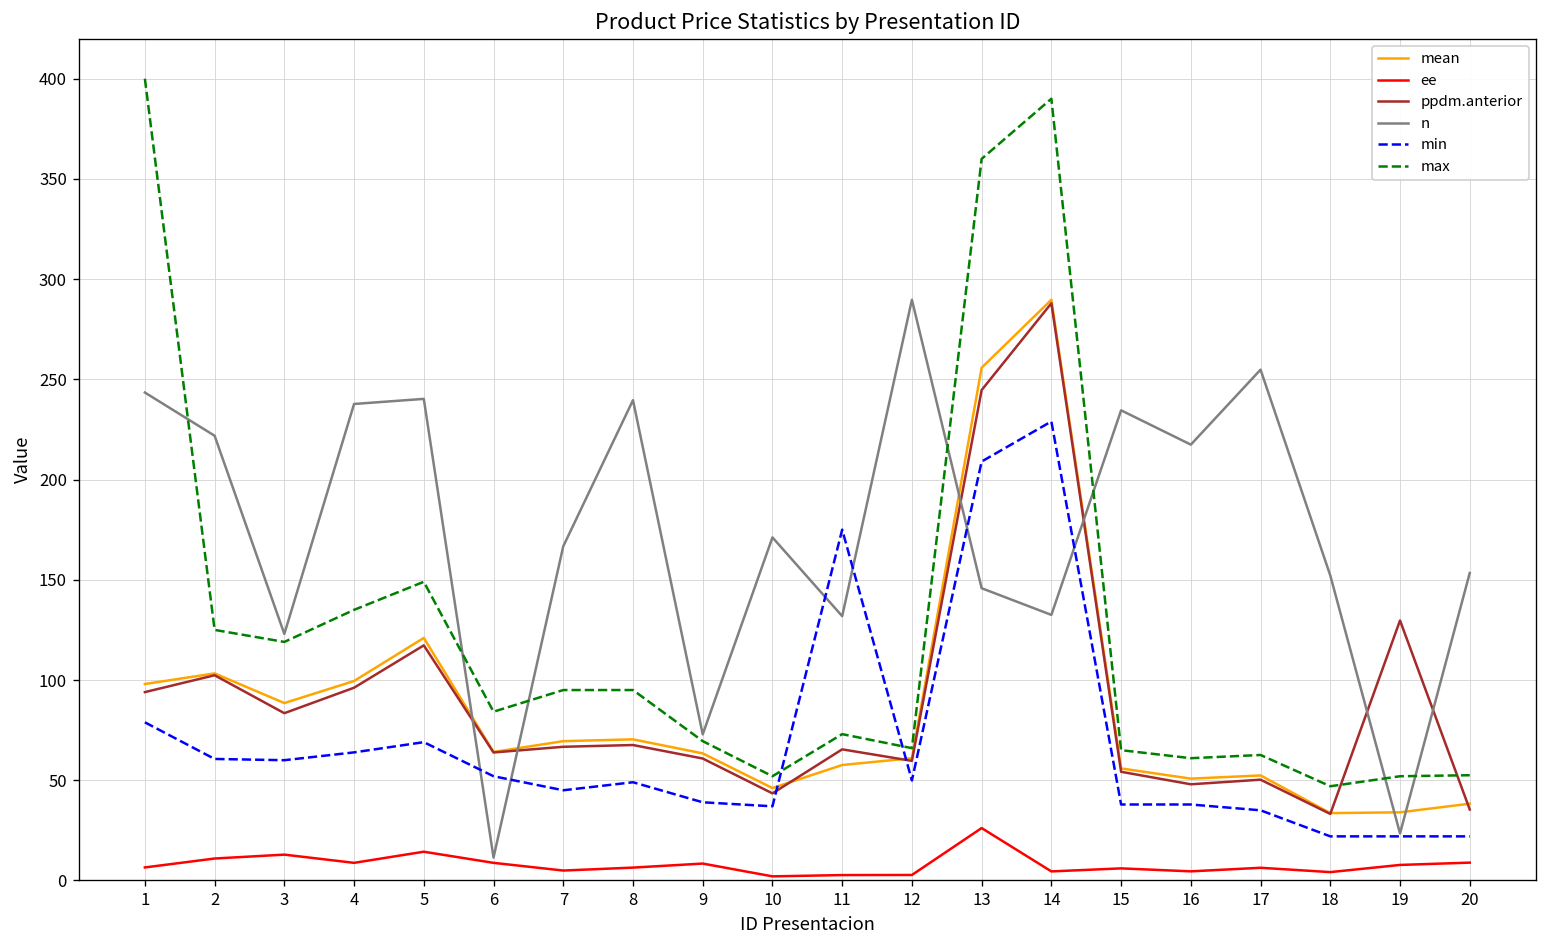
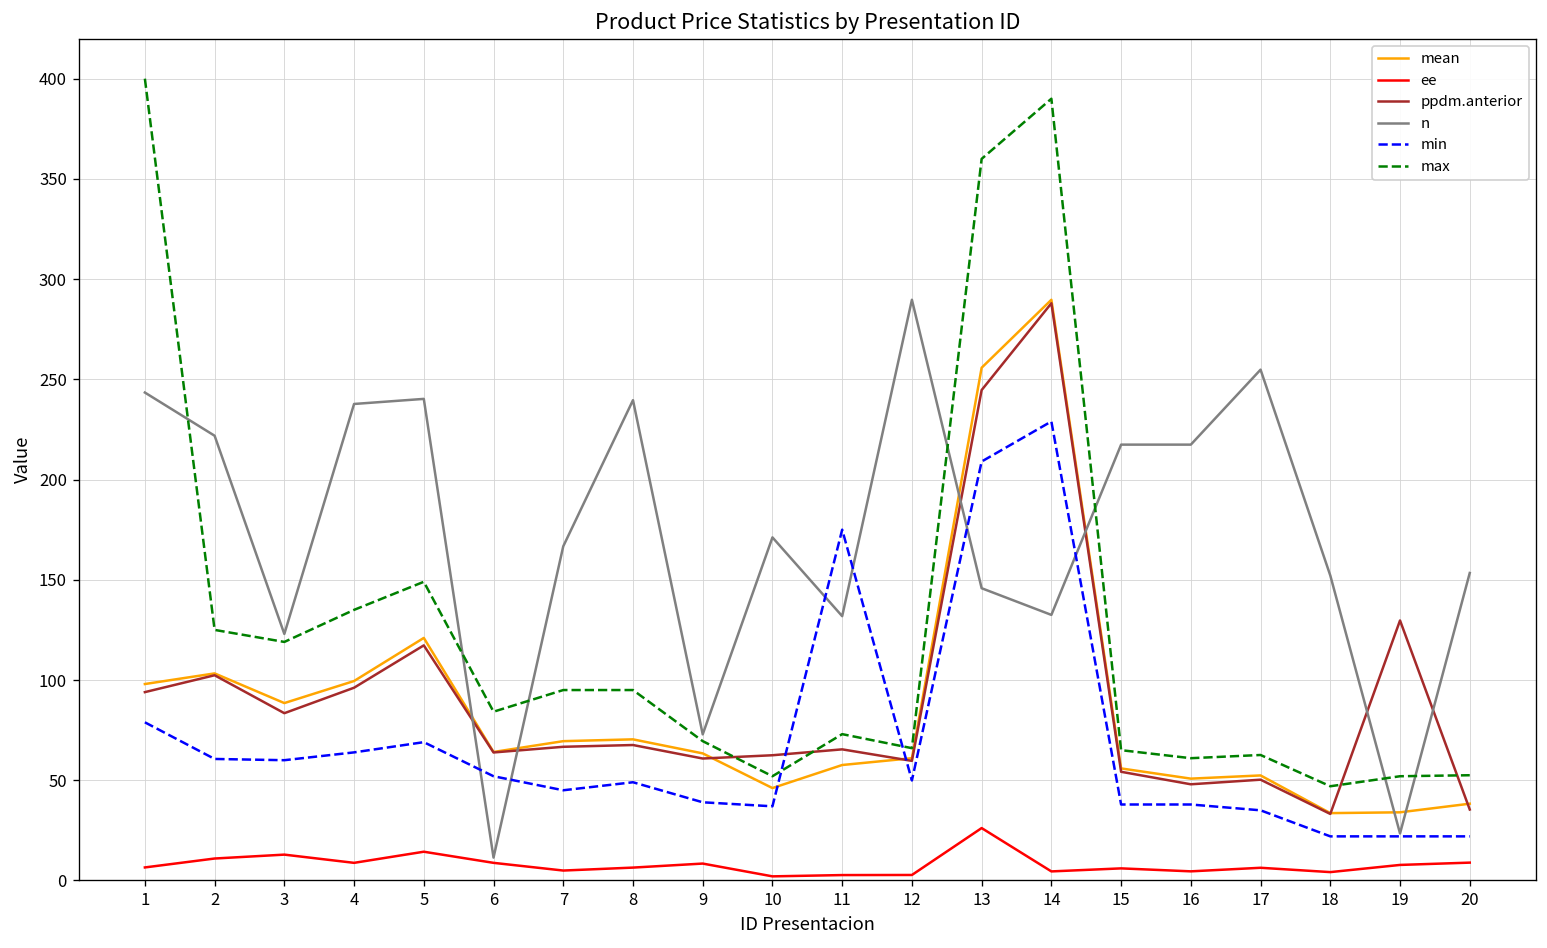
ppdm.anterior, 10: 43 -> 62
n, 15: 235 -> 217
